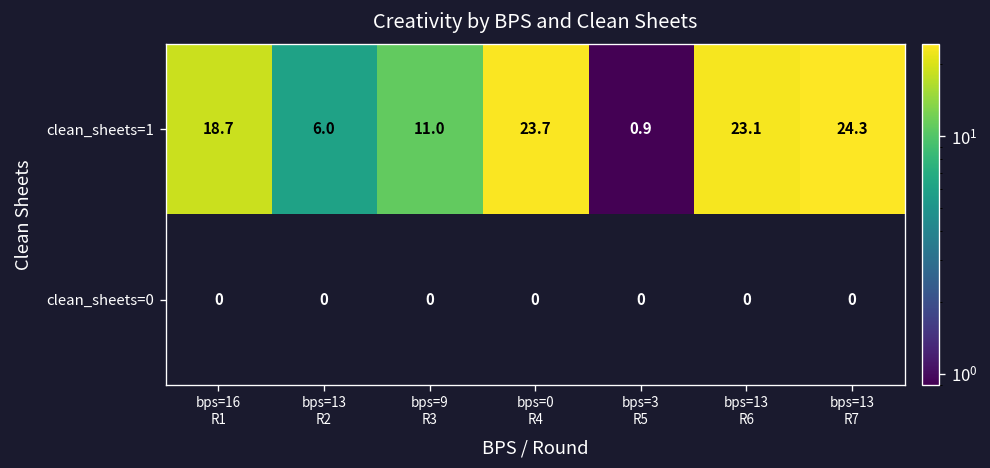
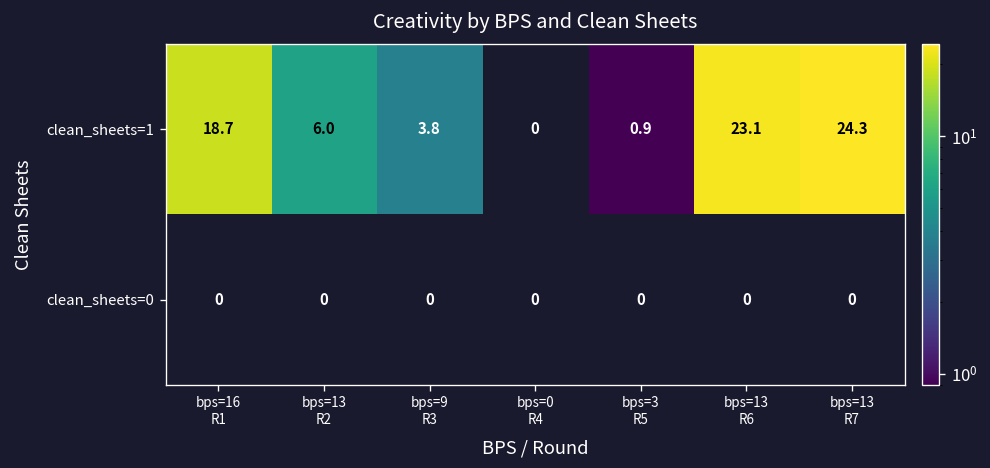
clean_sheets=1, bps=9 R3: 11.0 -> 3.8
clean_sheets=1, bps=0 R4: 23.7 -> 0
